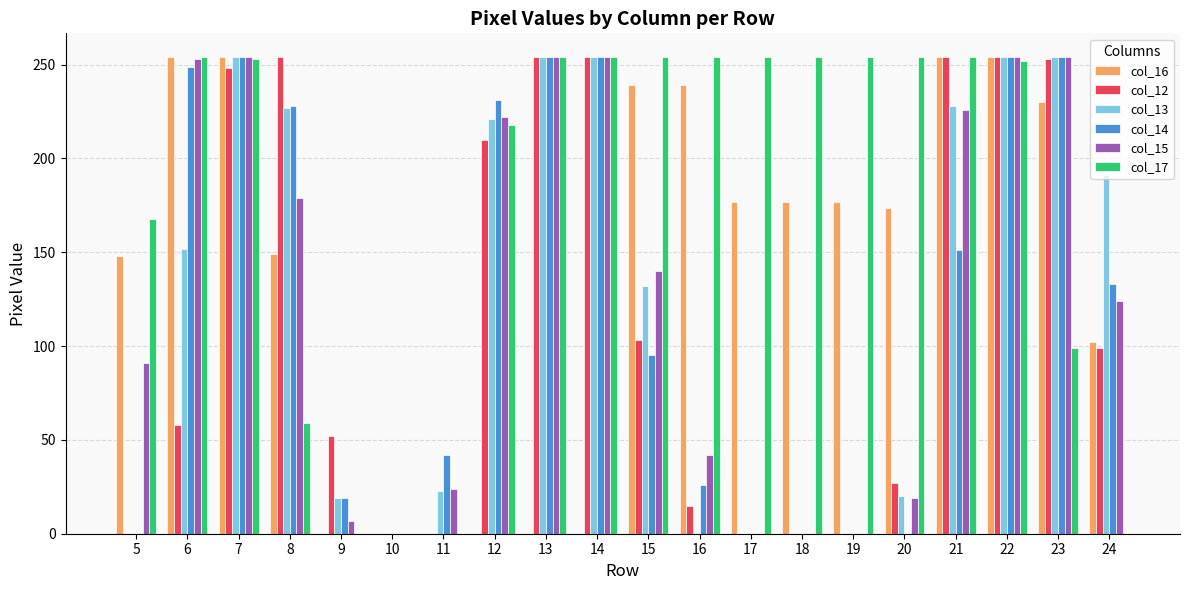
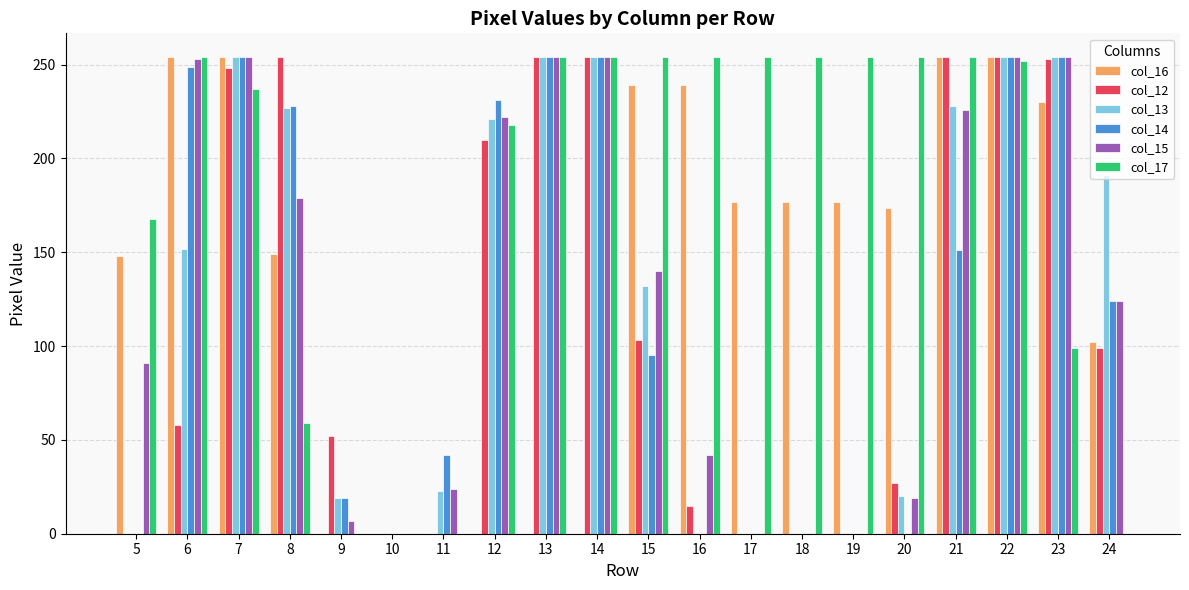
col_17, 7: 253 -> 237
col_14, 16: 26 -> 0
col_14, 24: 133 -> 124
